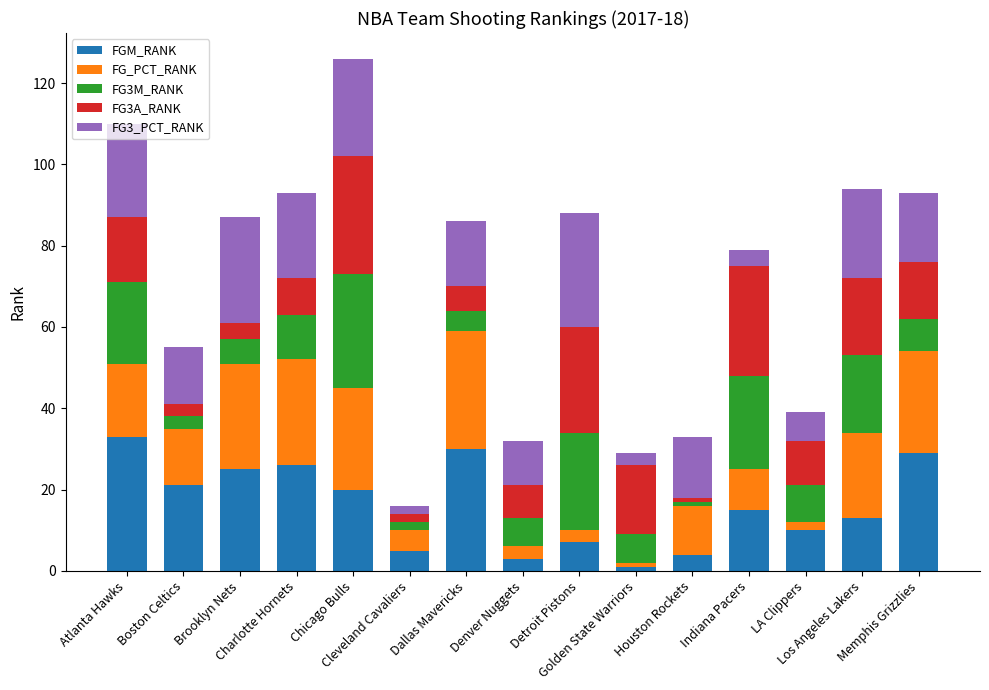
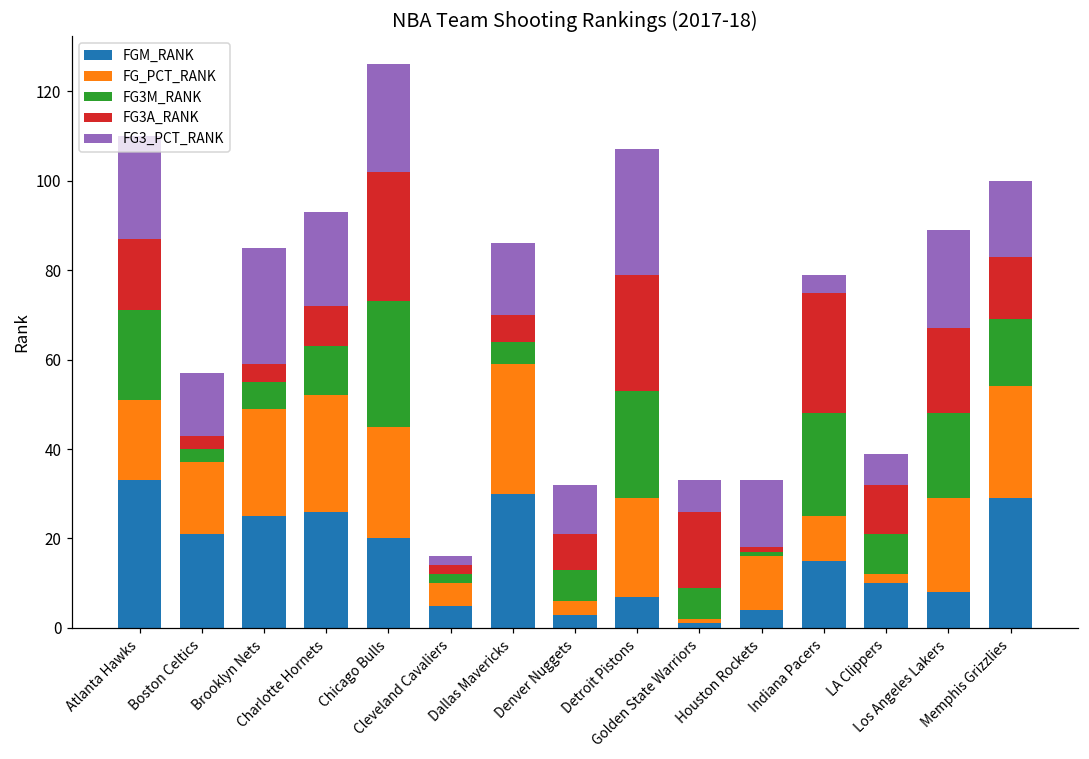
FG_PCT_RANK, Boston Celtics: 14 -> 16
FG_PCT_RANK, Brooklyn Nets: 26 -> 24
FG_PCT_RANK, Detroit Pistons: 3 -> 22
FG3_PCT_RANK, Golden State Warriors: 3 -> 7
FGM_RANK, Los Angeles Lakers: 13 -> 8
FG3M_RANK, Memphis Grizzlies: 8 -> 15
